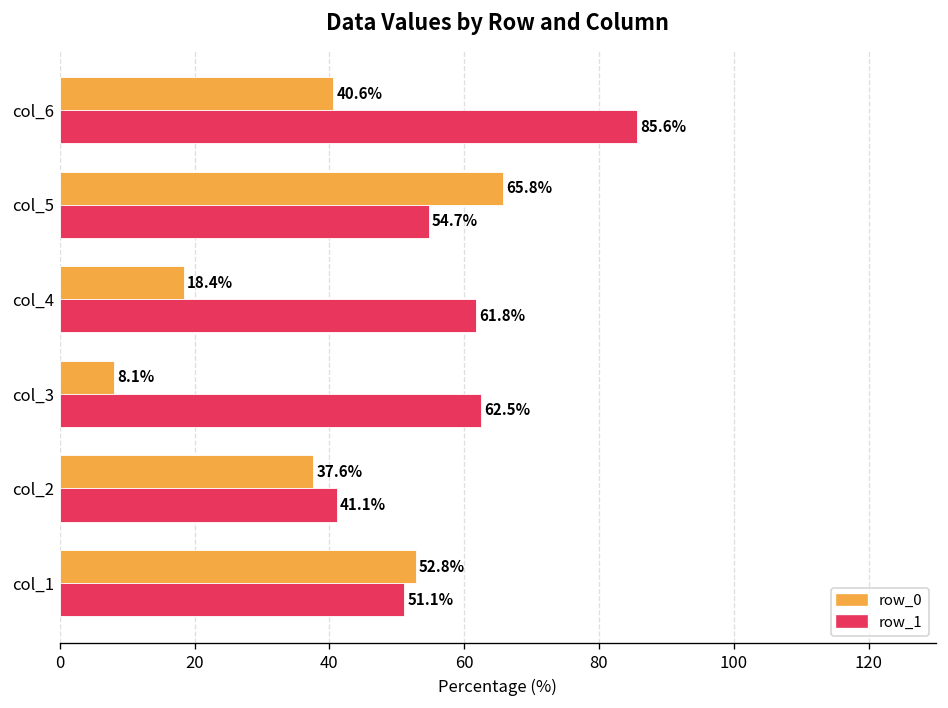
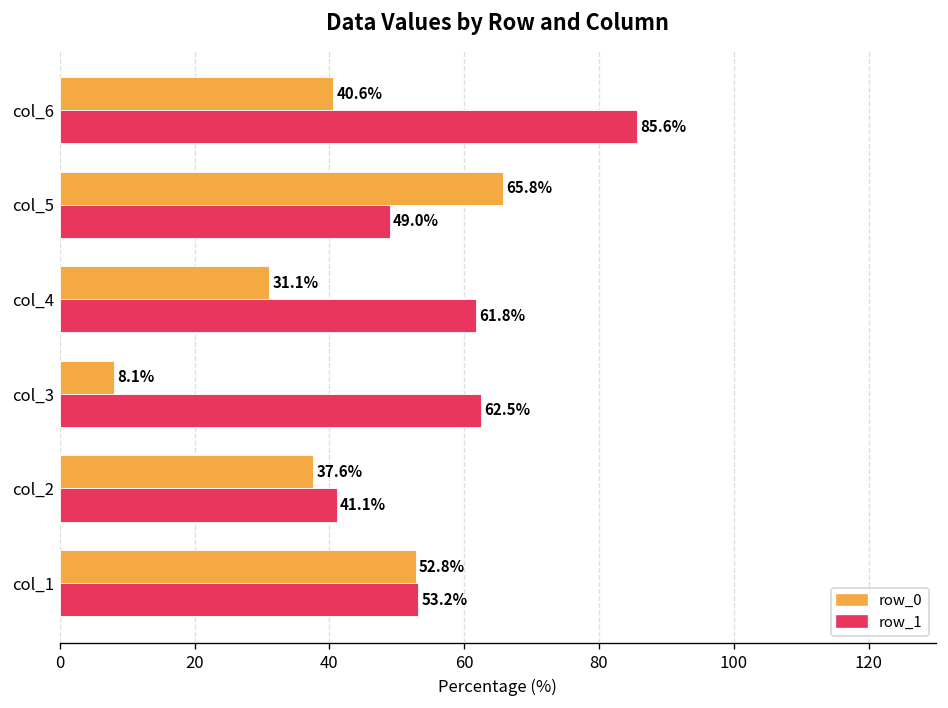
row_1, col_5: 54.7% -> 49.0%
row_0, col_4: 18.4% -> 31.1%
row_1, col_1: 51.1% -> 53.2%
